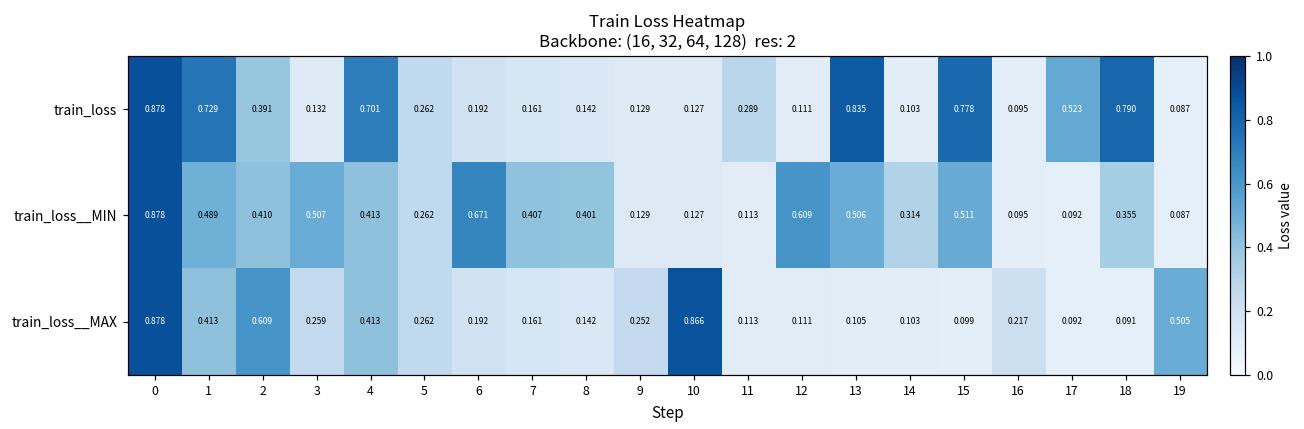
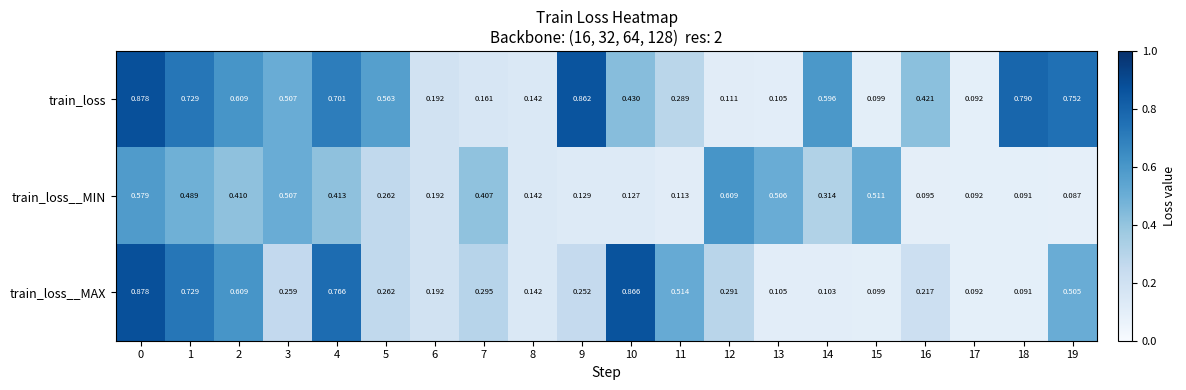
train_loss, 2: 0.391 -> 0.609
train_loss, 3: 0.132 -> 0.507
train_loss, 5: 0.262 -> 0.563
train_loss, 9: 0.129 -> 0.862
train_loss, 10: 0.127 -> 0.430
train_loss, 13: 0.835 -> 0.105
train_loss, 14: 0.103 -> 0.596
train_loss, 15: 0.778 -> 0.099
train_loss, 16: 0.095 -> 0.421
train_loss, 17: 0.523 -> 0.092
train_loss, 19: 0.087 -> 0.752
train_loss__MIN, 0: 0.878 -> 0.579
train_loss__MIN, 6: 0.671 -> 0.192
train_loss__MIN, 8: 0.401 -> 0.142
train_loss__MIN, 18: 0.355 -> 0.091
train_loss__MAX, 1: 0.413 -> 0.729
train_loss__MAX, 4: 0.413 -> 0.766
train_loss__MAX, 7: 0.161 -> 0.295
train_loss__MAX, 11: 0.113 -> 0.514
train_loss__MAX, 12: 0.111 -> 0.291
